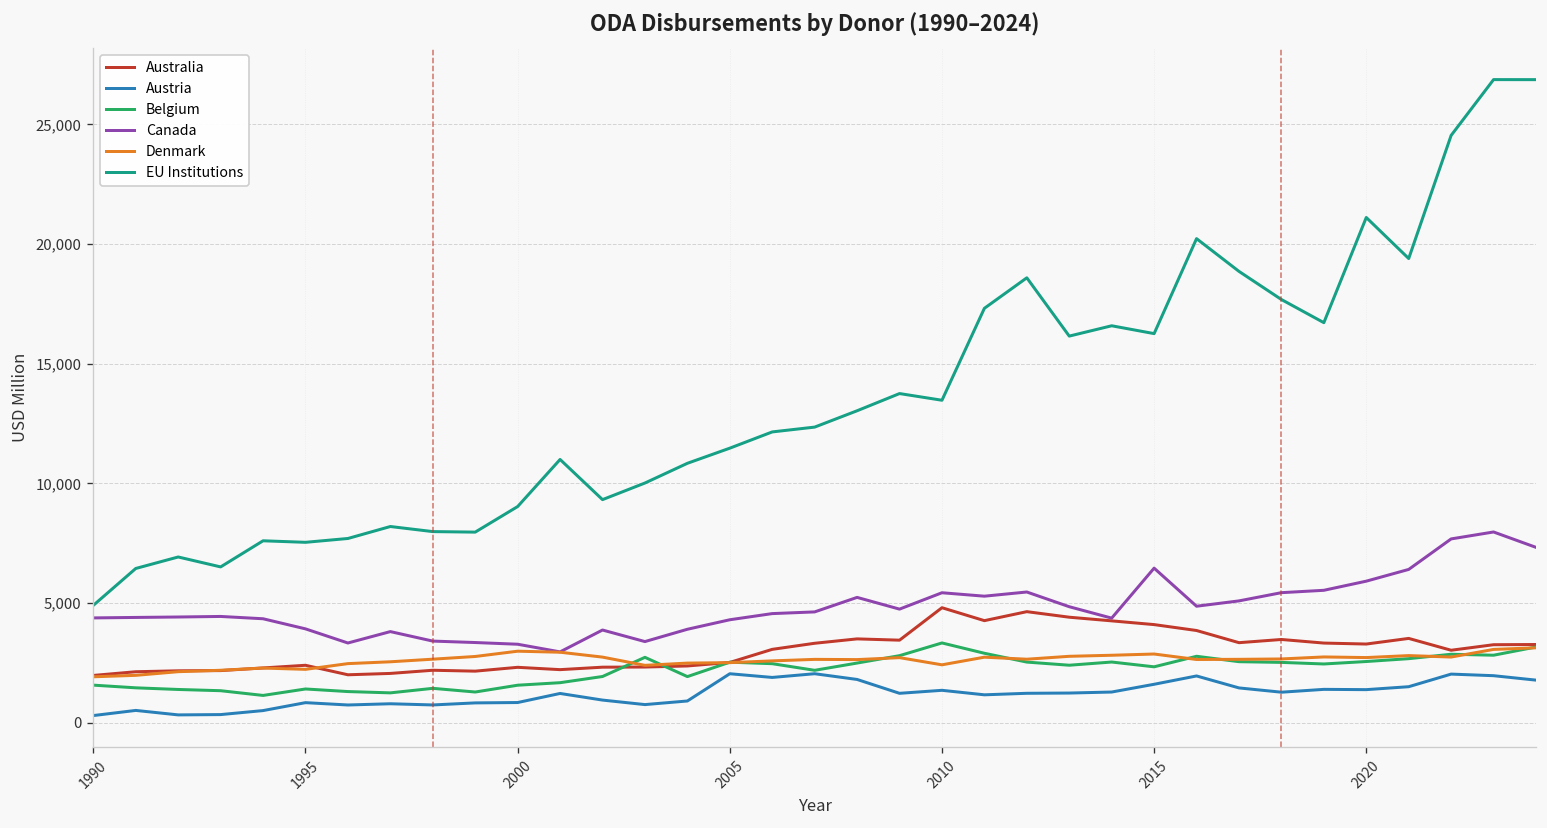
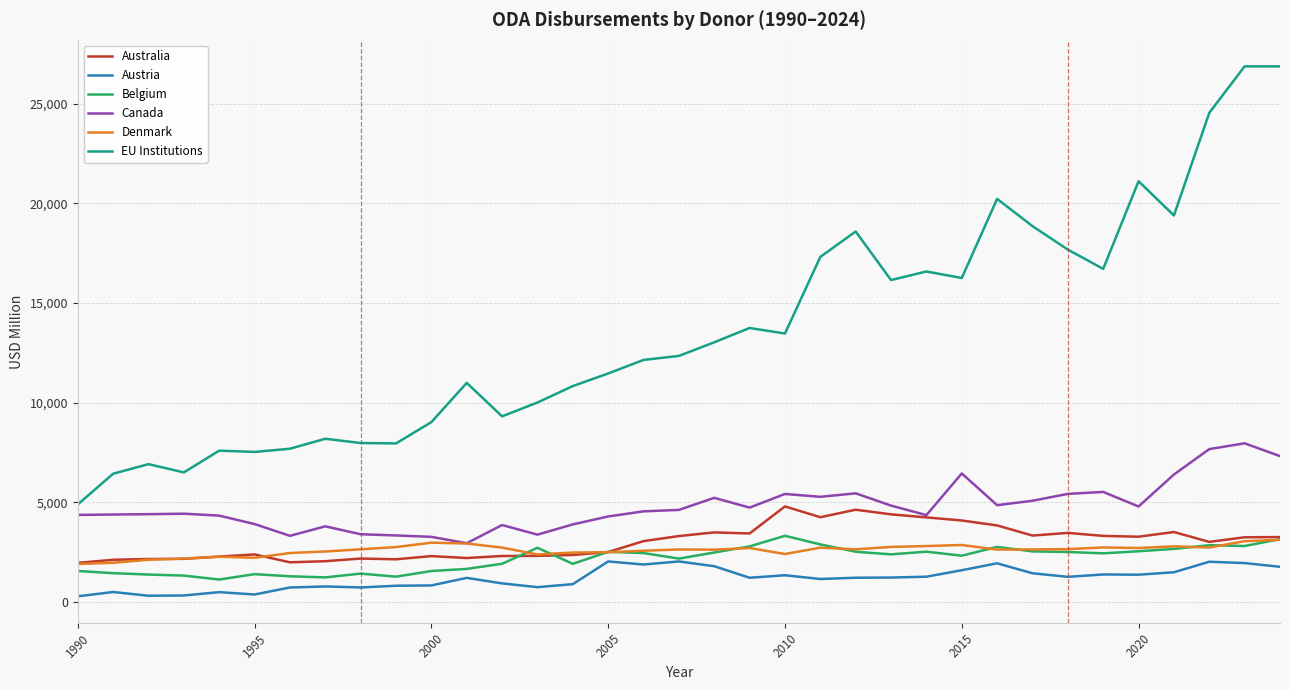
Austria, 1995: 800 -> 400
Canada, 2020: 5,900 -> 4,800
